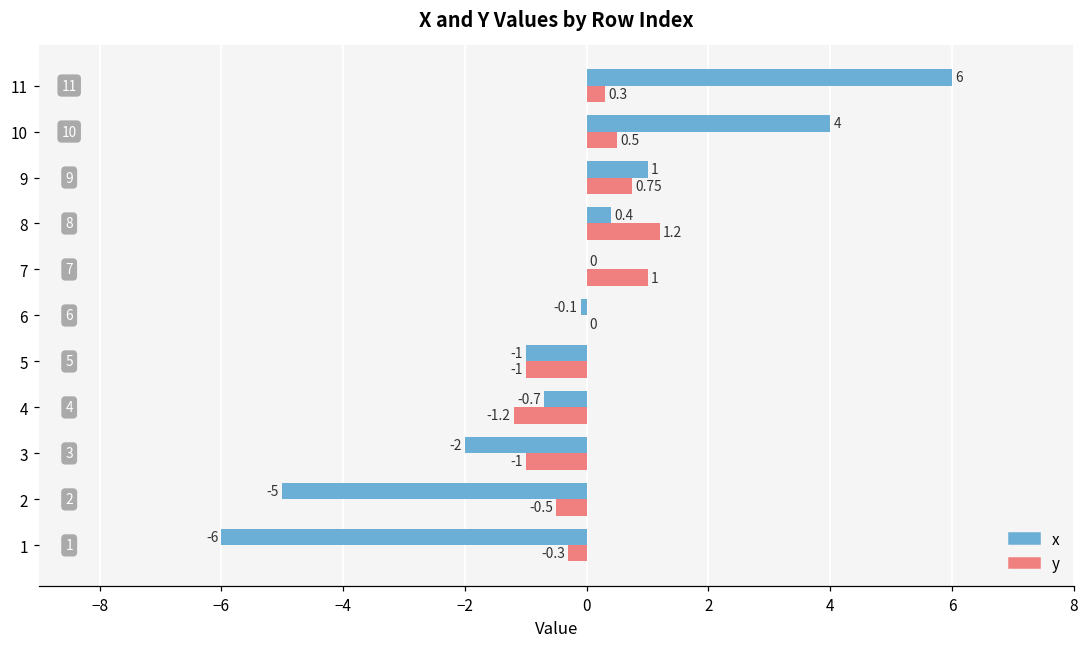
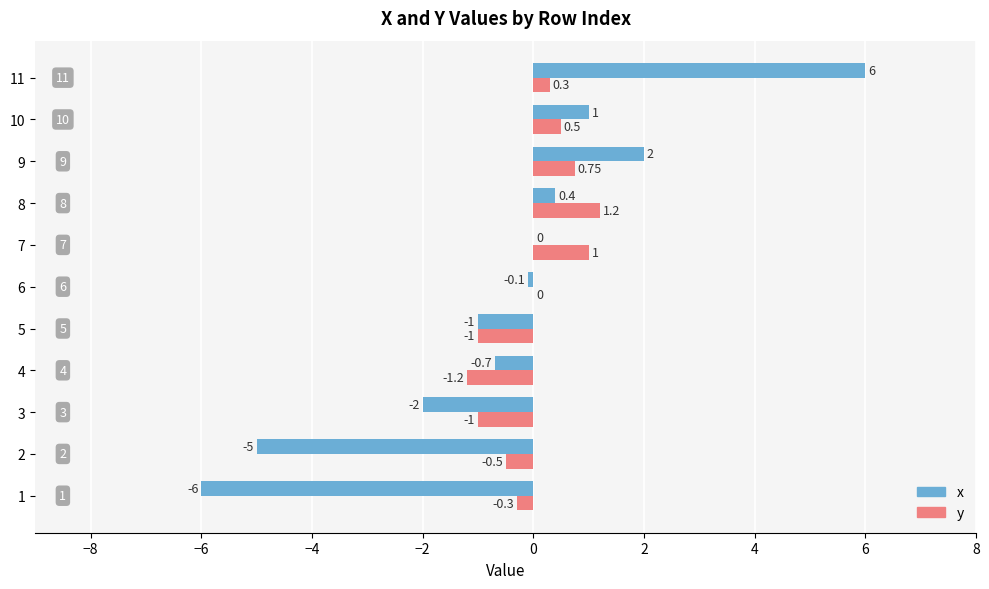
x, 10: 4 -> 1
x, 9: 1 -> 2
